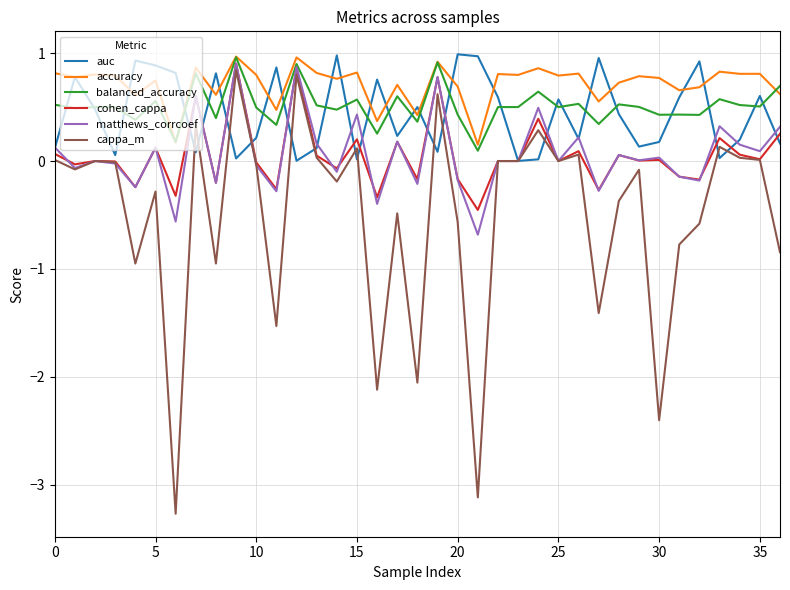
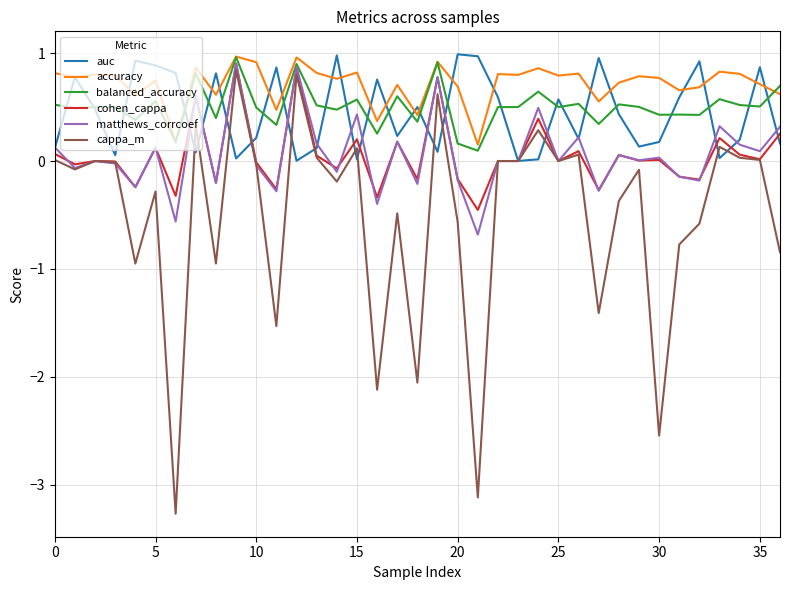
accuracy, 10: 0.80 -> 0.92
balanced_accuracy, 20: 0.43 -> 0.16
cappa_m, 30: -2.40 -> -2.54
auc, 35: 0.60 -> 0.87
accuracy, 35: 0.81 -> 0.71
